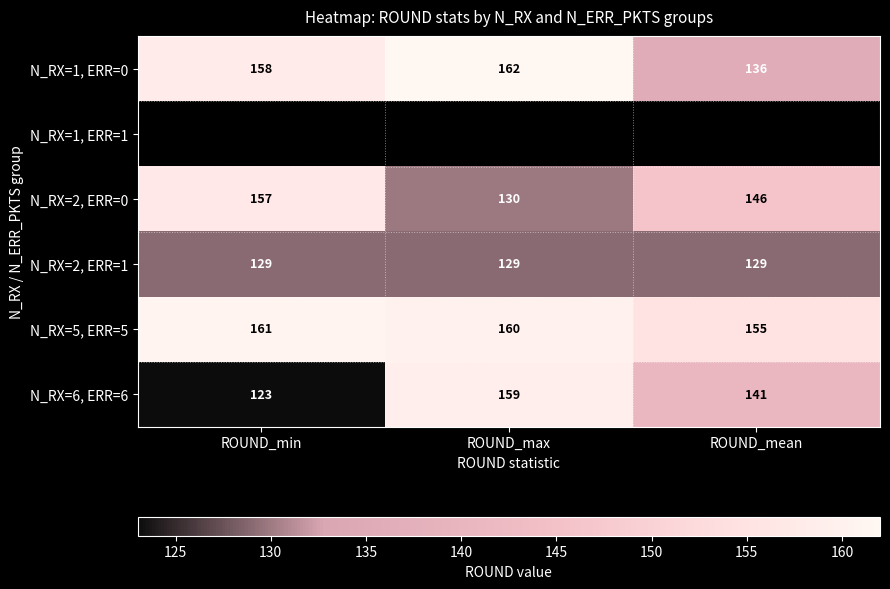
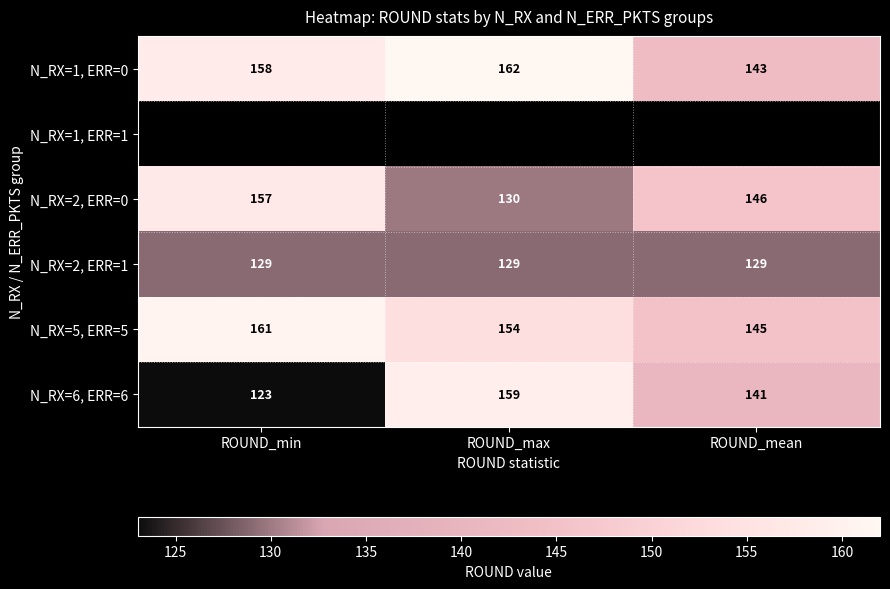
N_RX=1, ERR=0, ROUND_mean: 136 -> 143
N_RX=5, ERR=5, ROUND_max: 160 -> 154
N_RX=5, ERR=5, ROUND_mean: 155 -> 145
